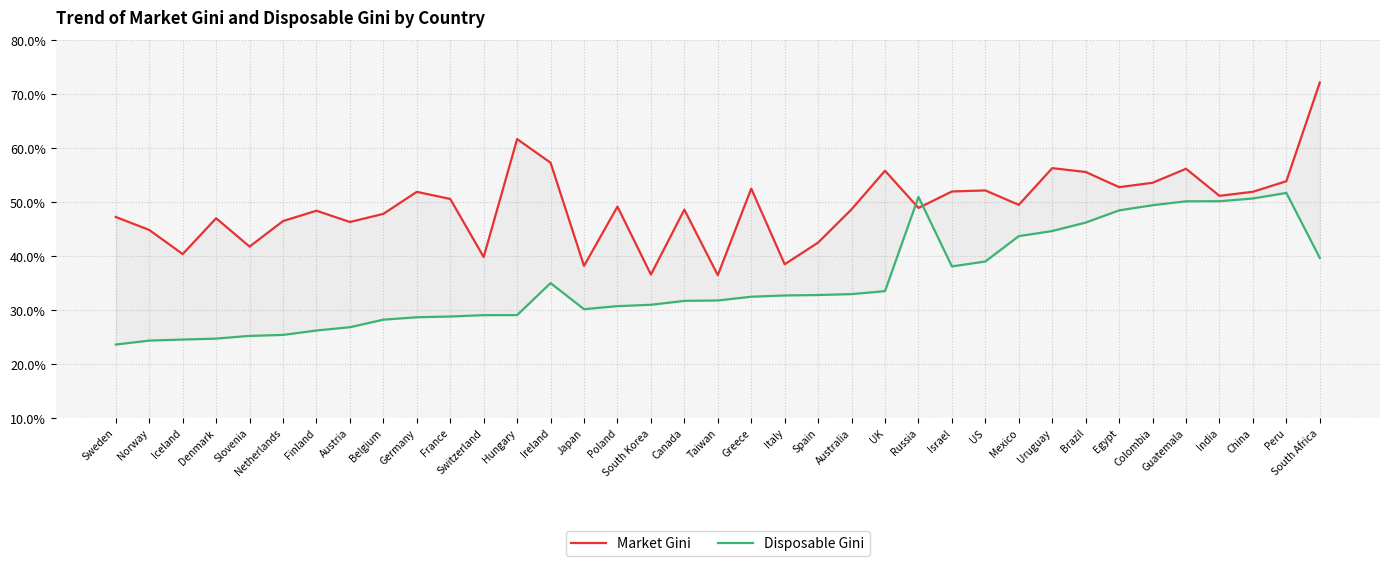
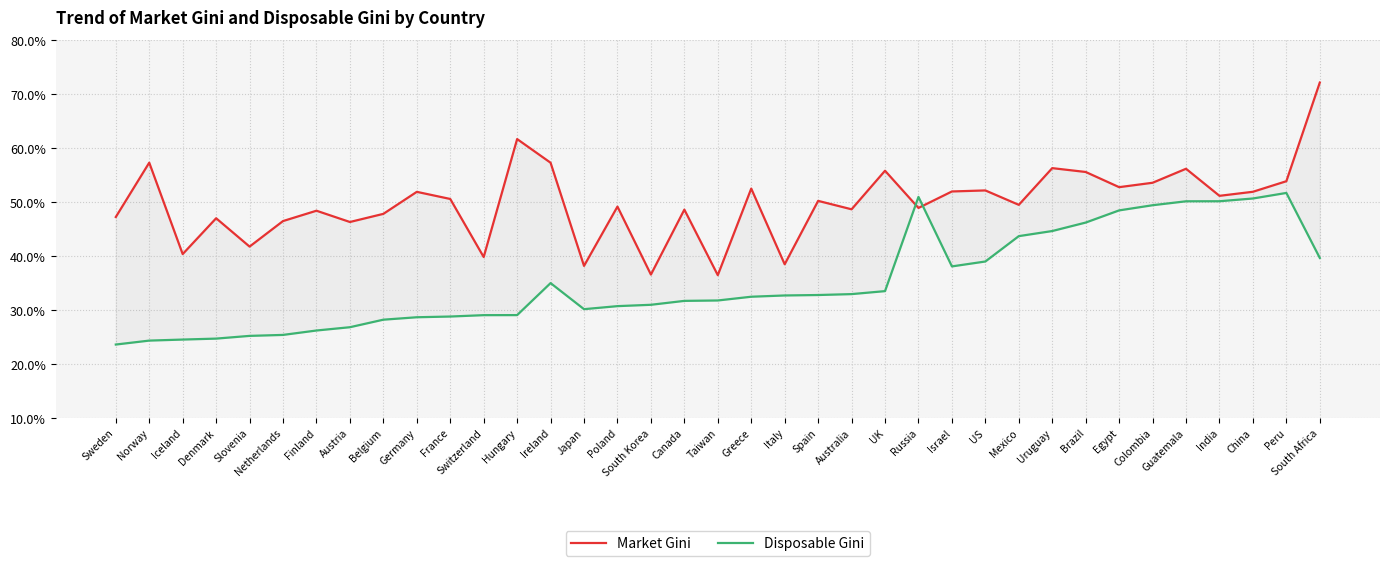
Market Gini, Norway: 45% -> 57%
Market Gini, Spain: 43% -> 50%
